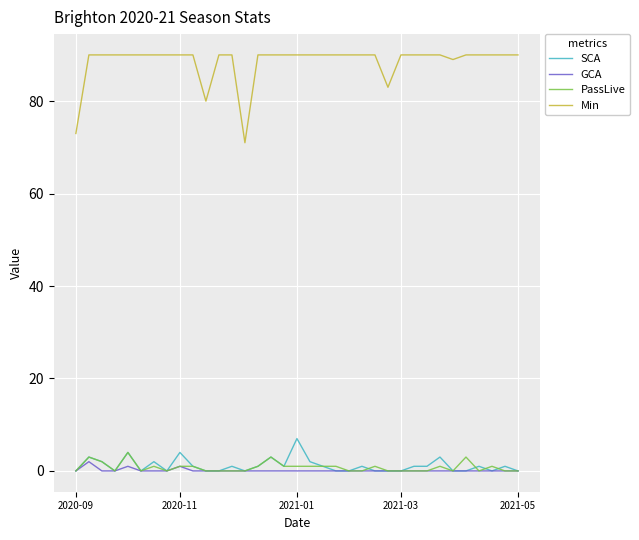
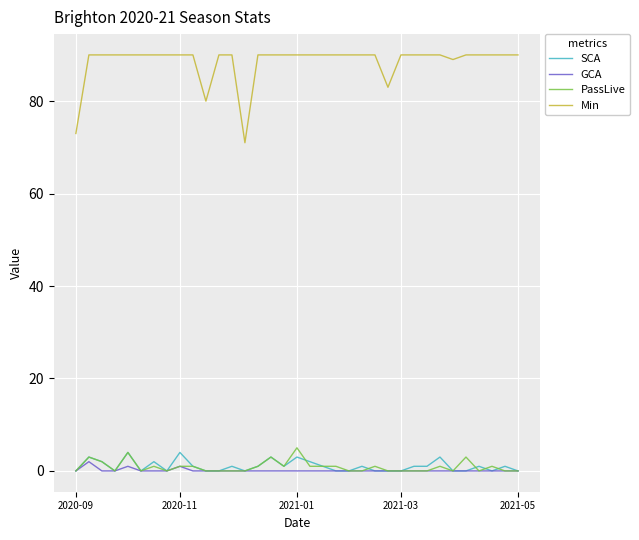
SCA, 2021-01: 7 -> 3
PassLive, 2021-01: 1 -> 5
